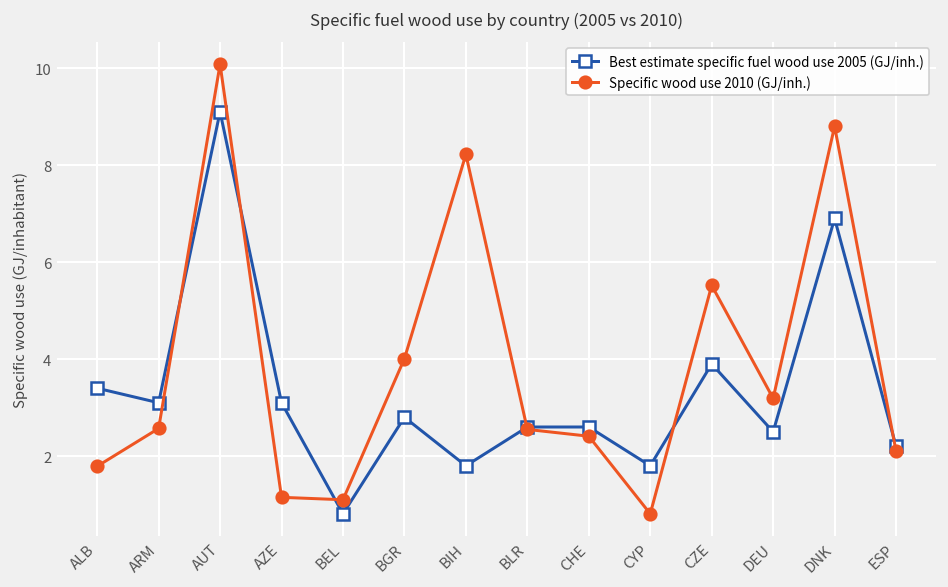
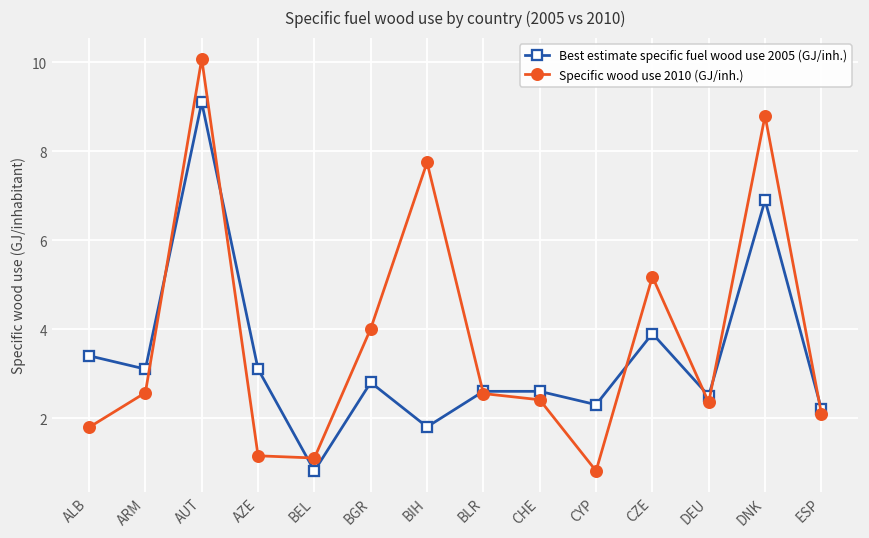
Specific wood use 2010 (GJ/inh.), BIH: 8.2 -> 7.8
Best estimate specific fuel wood use 2005 (GJ/inh.), CYP: 1.8 -> 2.3
Specific wood use 2010 (GJ/inh.), CZE: 5.5 -> 5.2
Specific wood use 2010 (GJ/inh.), DEU: 3.2 -> 2.4
